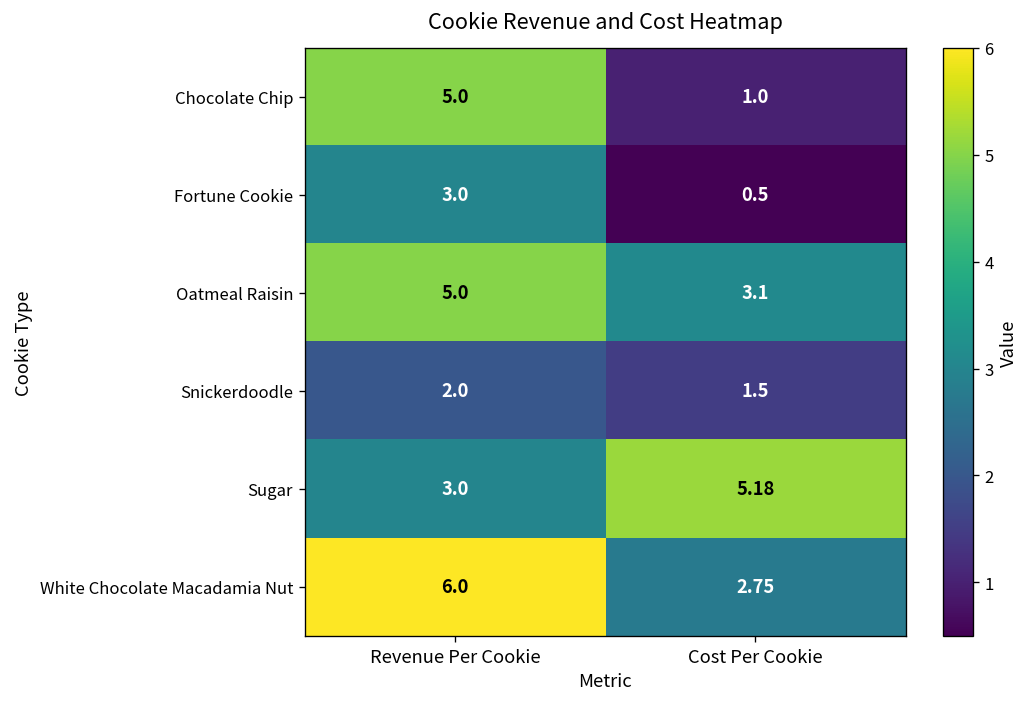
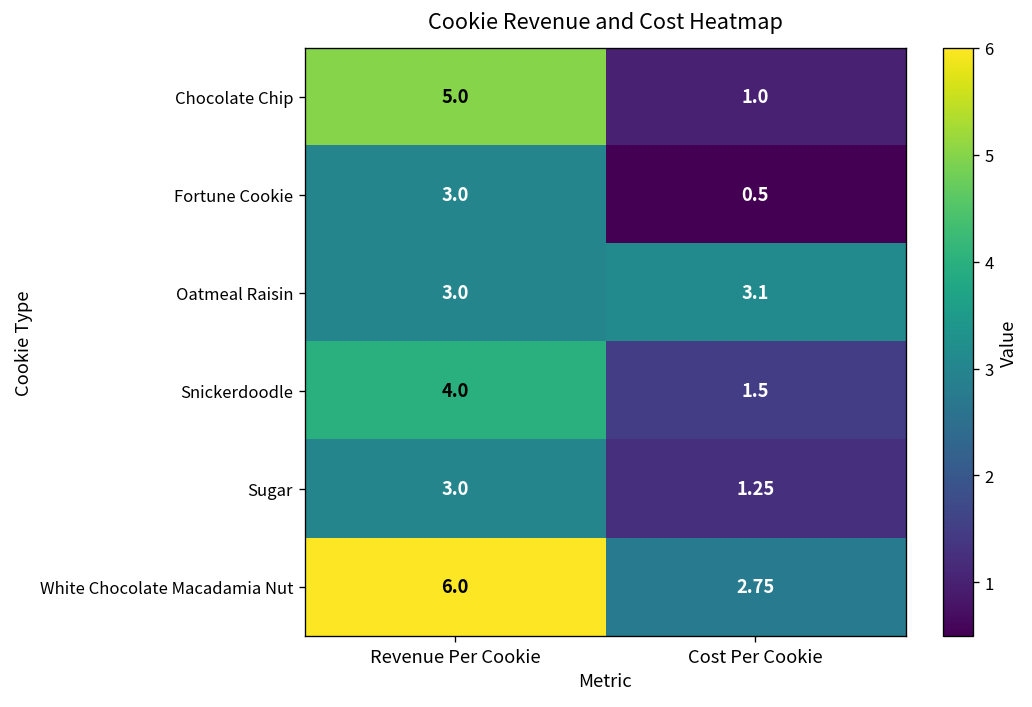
Oatmeal Raisin, Revenue Per Cookie: 5.0 -> 3.0
Snickerdoodle, Revenue Per Cookie: 2.0 -> 4.0
Sugar, Cost Per Cookie: 5.18 -> 1.25
